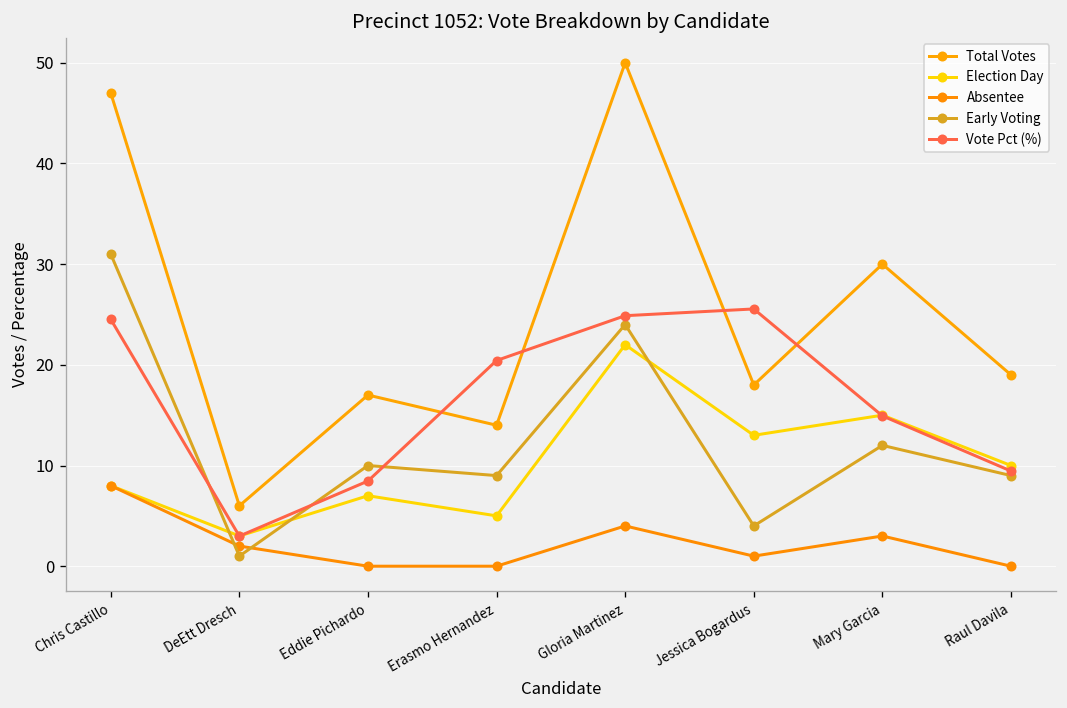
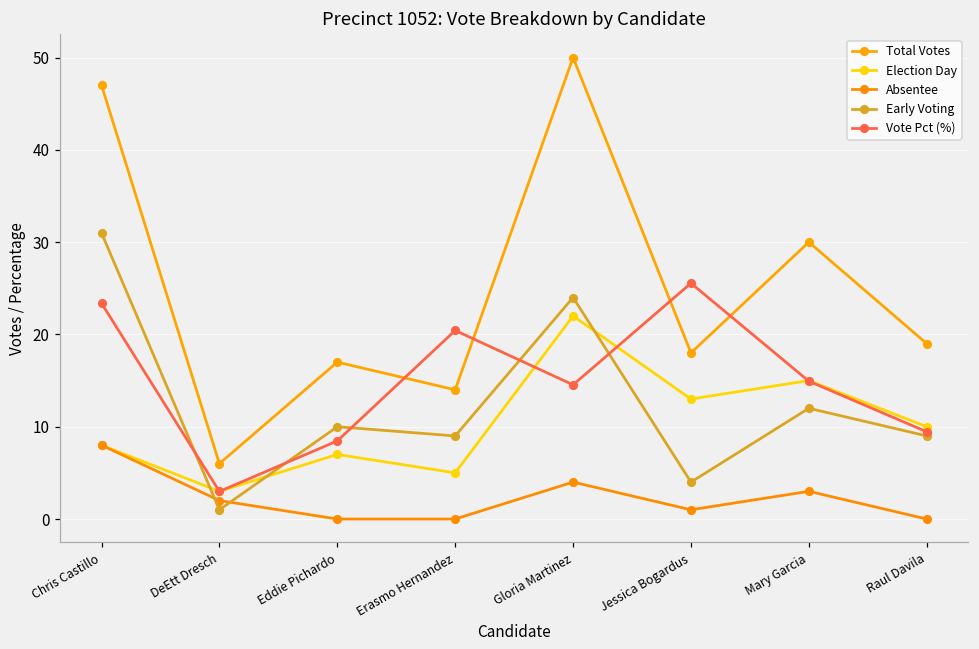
Vote Pct (%), Chris Castillo: 25 -> 23
Vote Pct (%), Gloria Martinez: 25 -> 15
